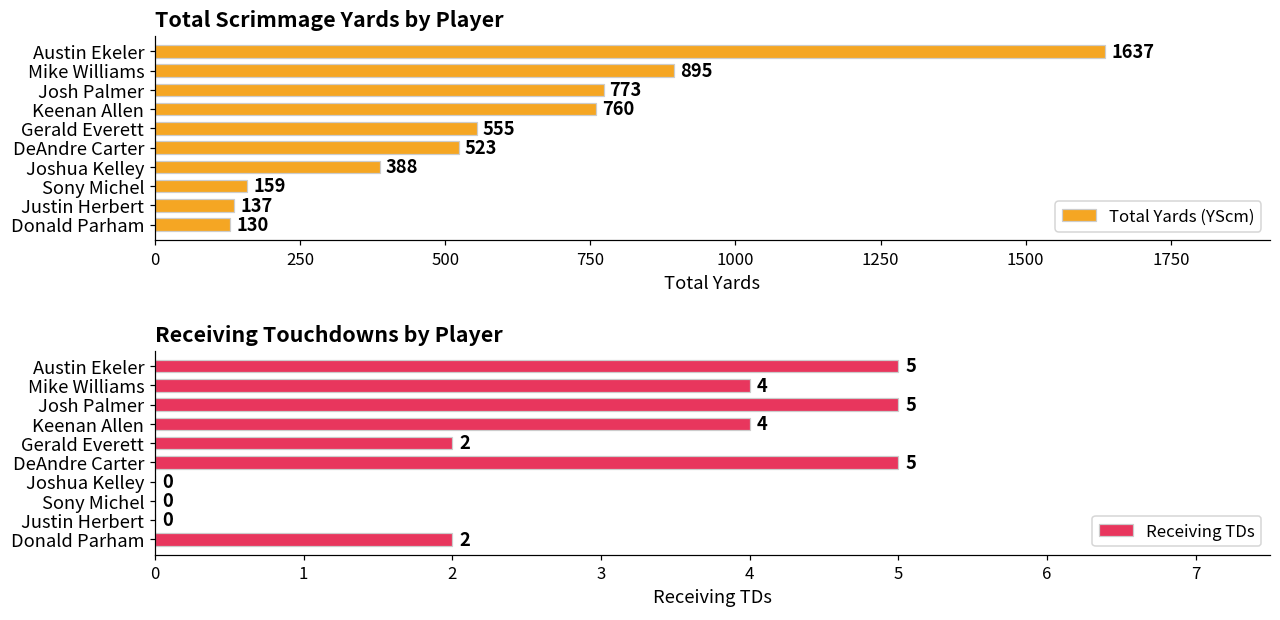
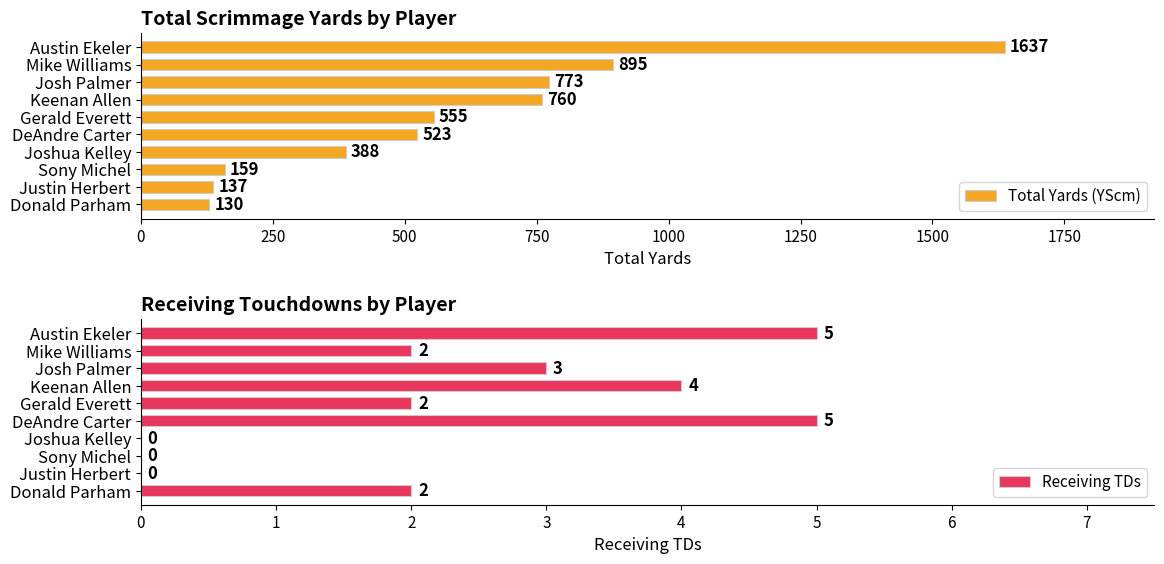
Receiving Touchdowns by Player, Mike Williams: 4 -> 2
Receiving Touchdowns by Player, Josh Palmer: 5 -> 3
